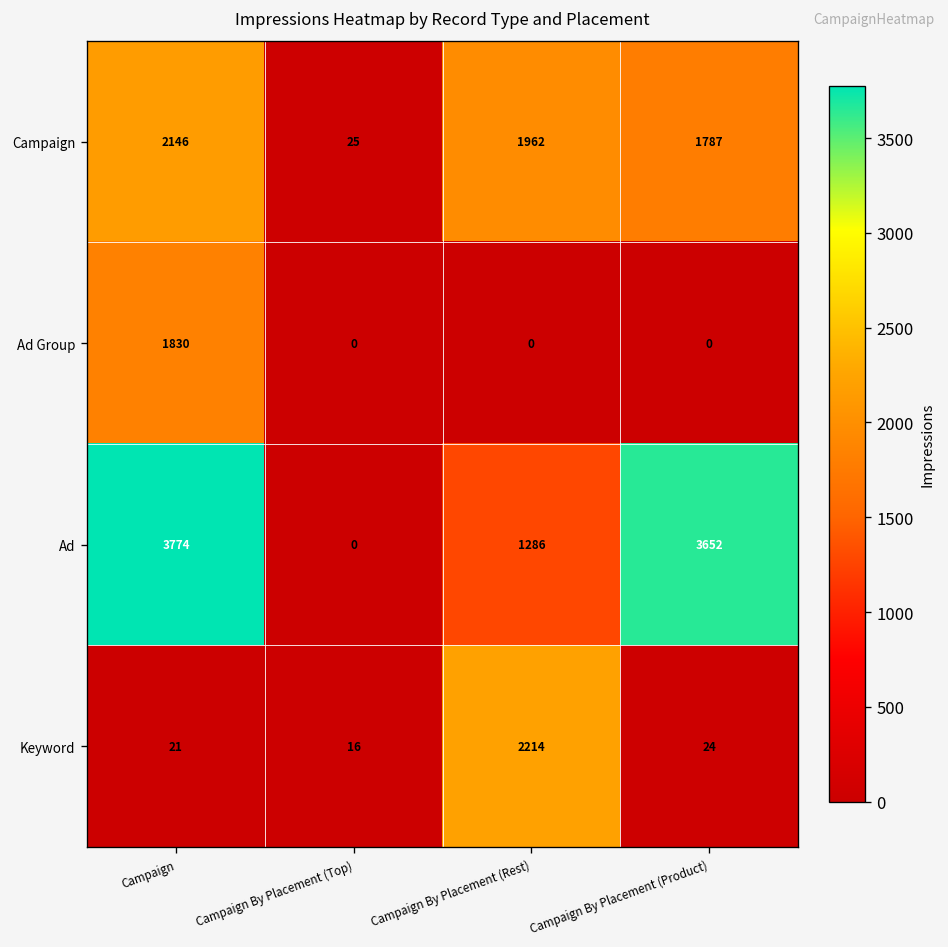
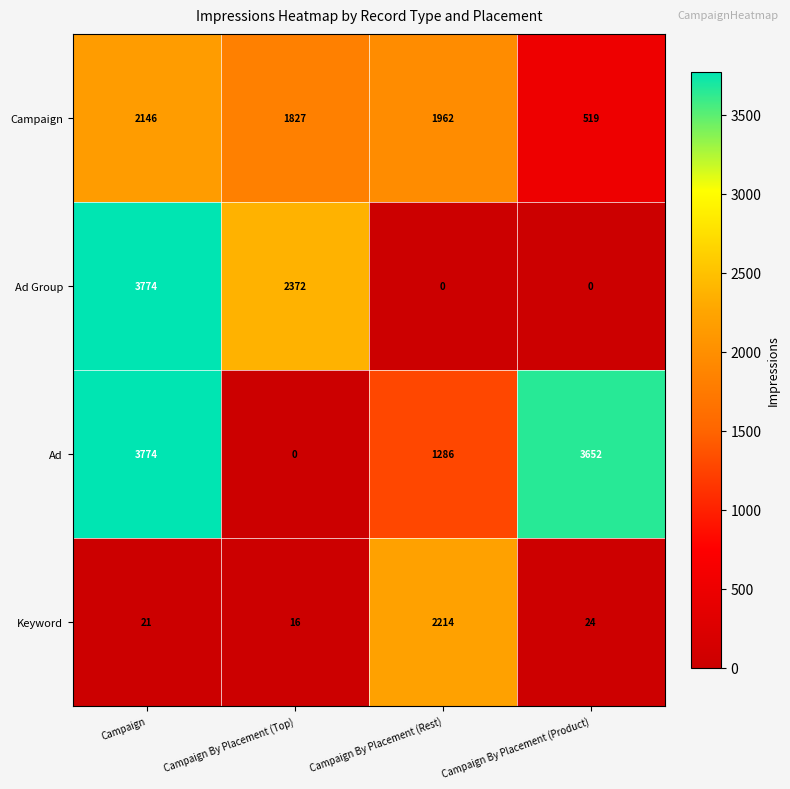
Campaign, Campaign By Placement (Top): 25 -> 1827
Campaign, Campaign By Placement (Product): 1787 -> 519
Ad Group, Campaign: 1830 -> 3774
Ad Group, Campaign By Placement (Top): 0 -> 2372
